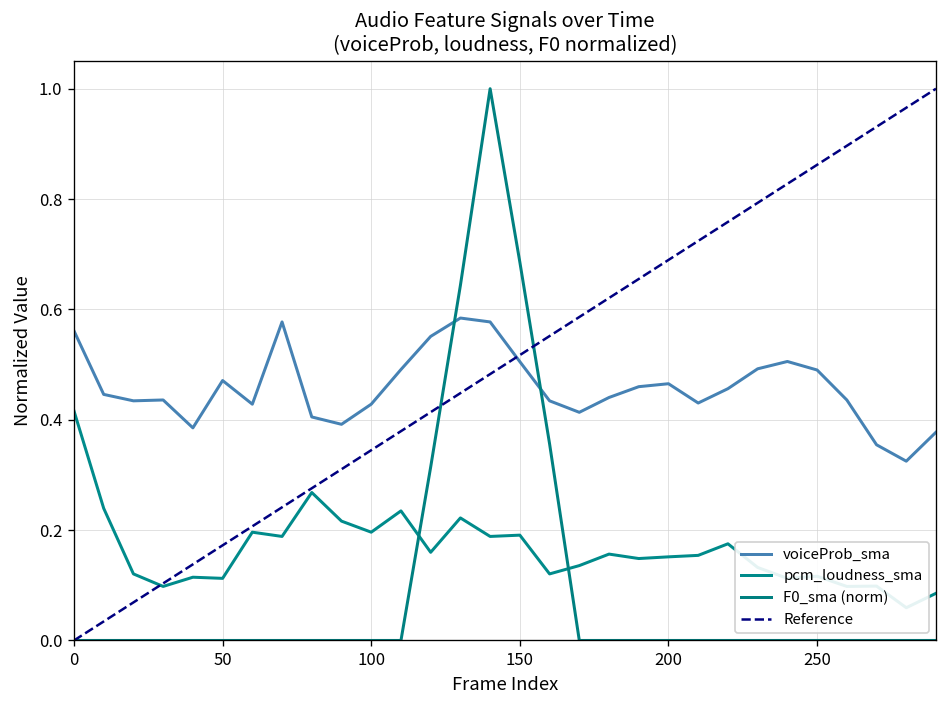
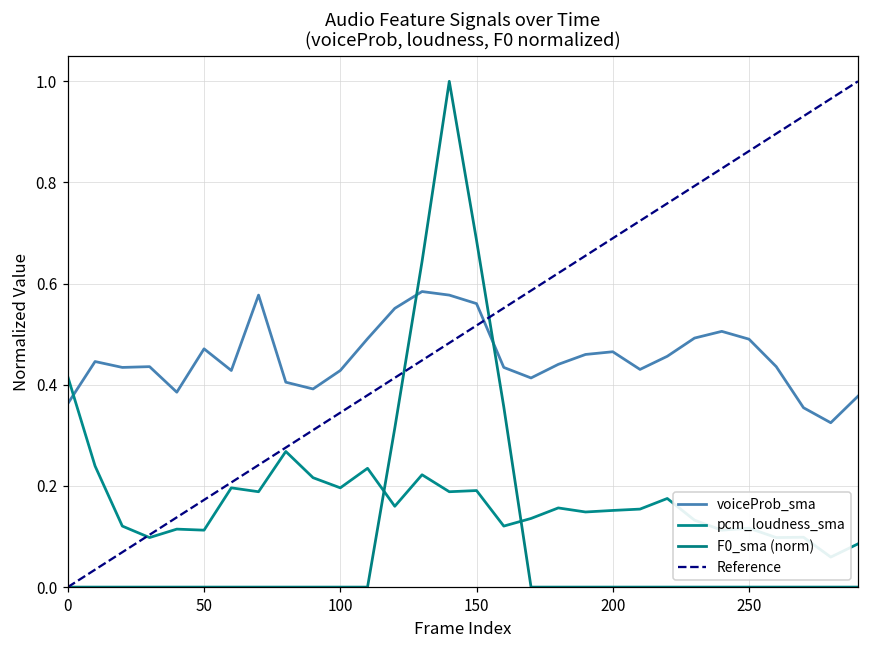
voiceProb_sma, 0: 0.56 -> 0.36
voiceProb_sma, 150: 0.51 -> 0.56
